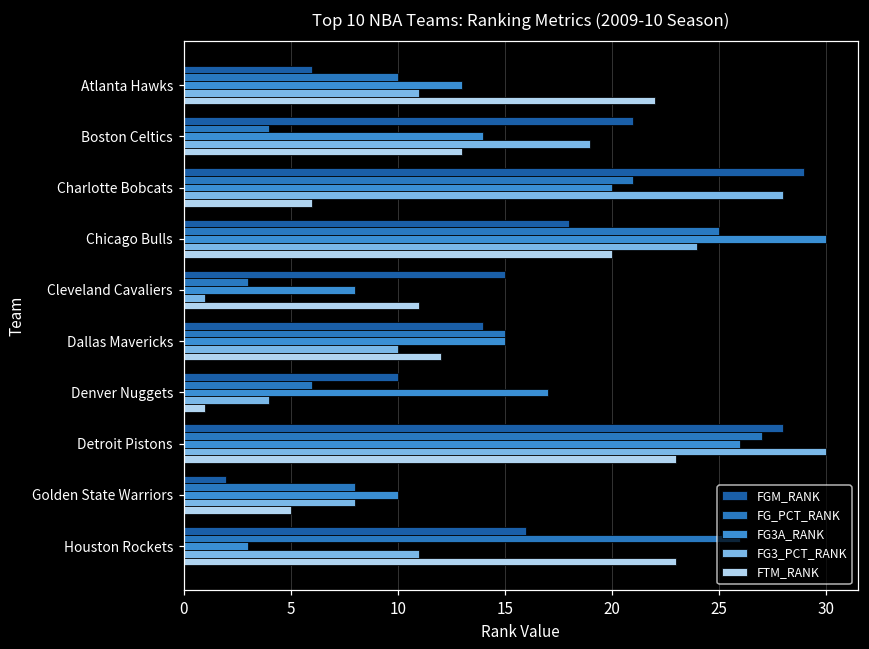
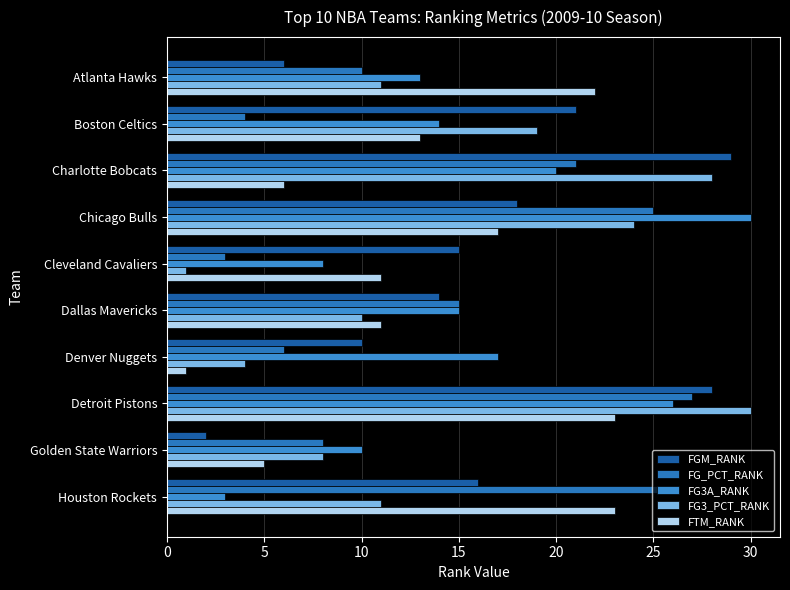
FTM_RANK, Chicago Bulls: 20 -> 17
FTM_RANK, Dallas Mavericks: 12 -> 11
